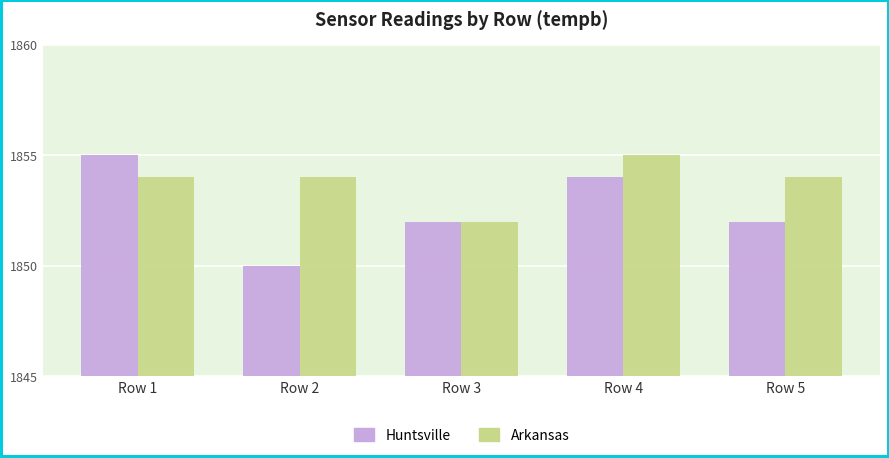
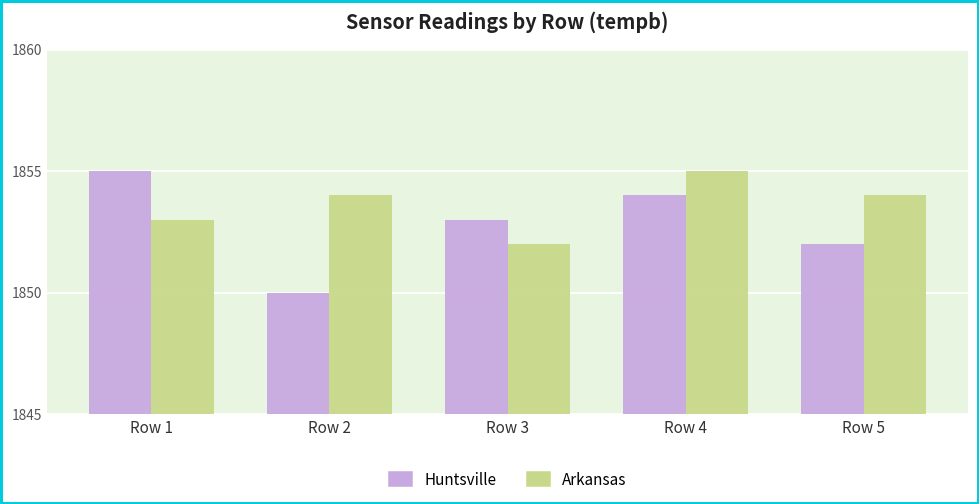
Arkansas, Row 1: 1854 -> 1853
Huntsville, Row 3: 1852 -> 1853
